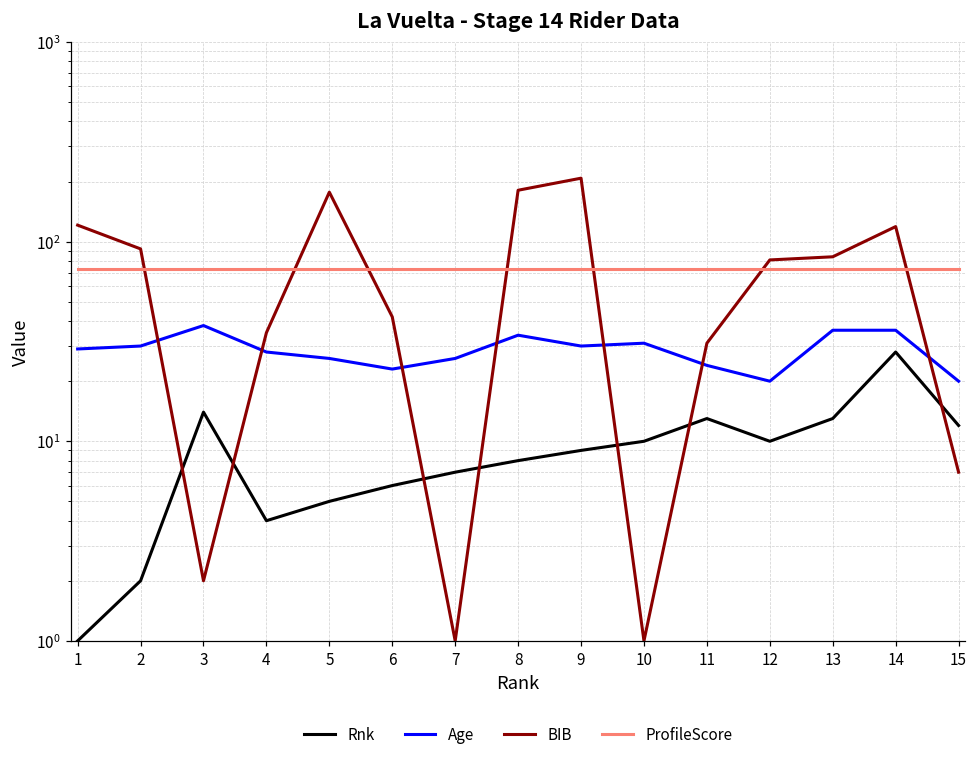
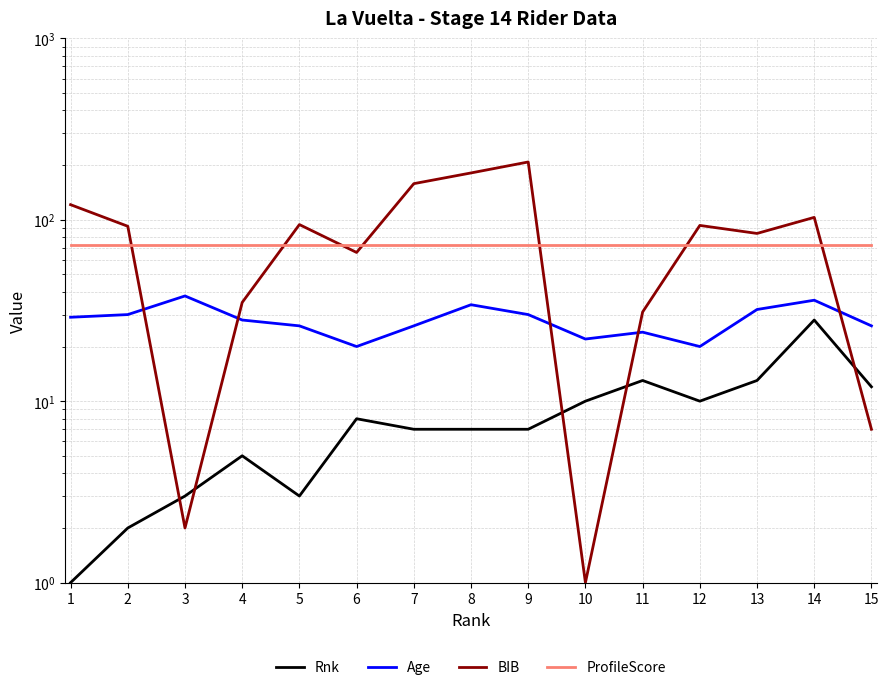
Rnk, 3: 14 -> 3
Rnk, 4: 4 -> 5
Rnk, 5: 5 -> 3
BIB, 5: 180 -> 90
Rnk, 6: 6 -> 8
Age, 6: 23 -> 20
BIB, 6: 42 -> 66
BIB, 7: 1 -> 160
Rnk, 8: 8 -> 7
Rnk, 9: 9 -> 7
Age, 10: 31 -> 22
BIB, 12: 80 -> 90
Age, 13: 36 -> 32
BIB, 14: 120 -> 100
Age, 15: 20 -> 26
